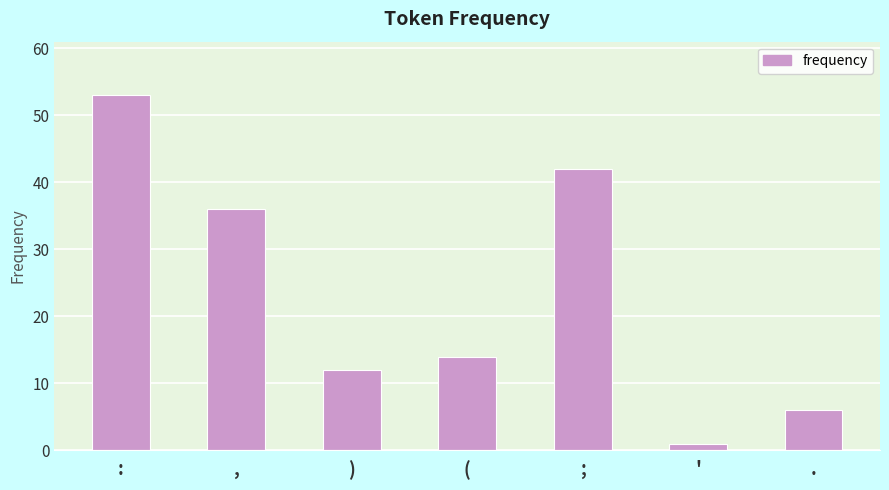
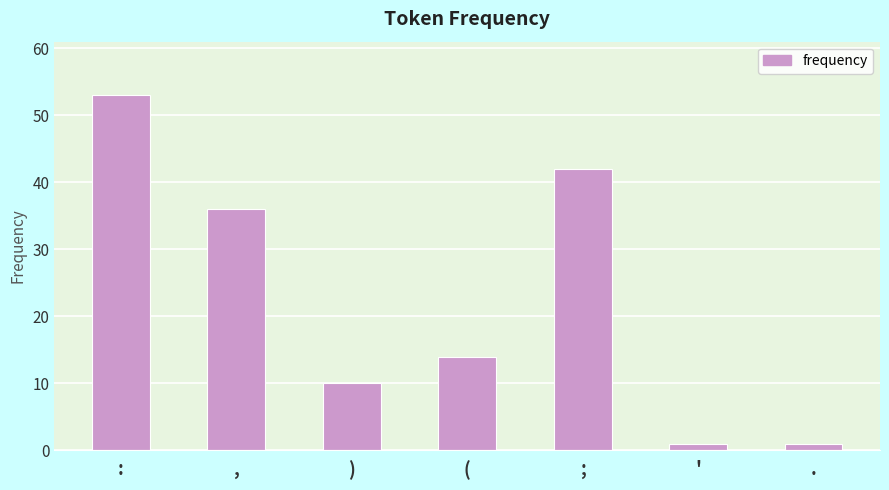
): 12 -> 10
.: 6 -> 1
